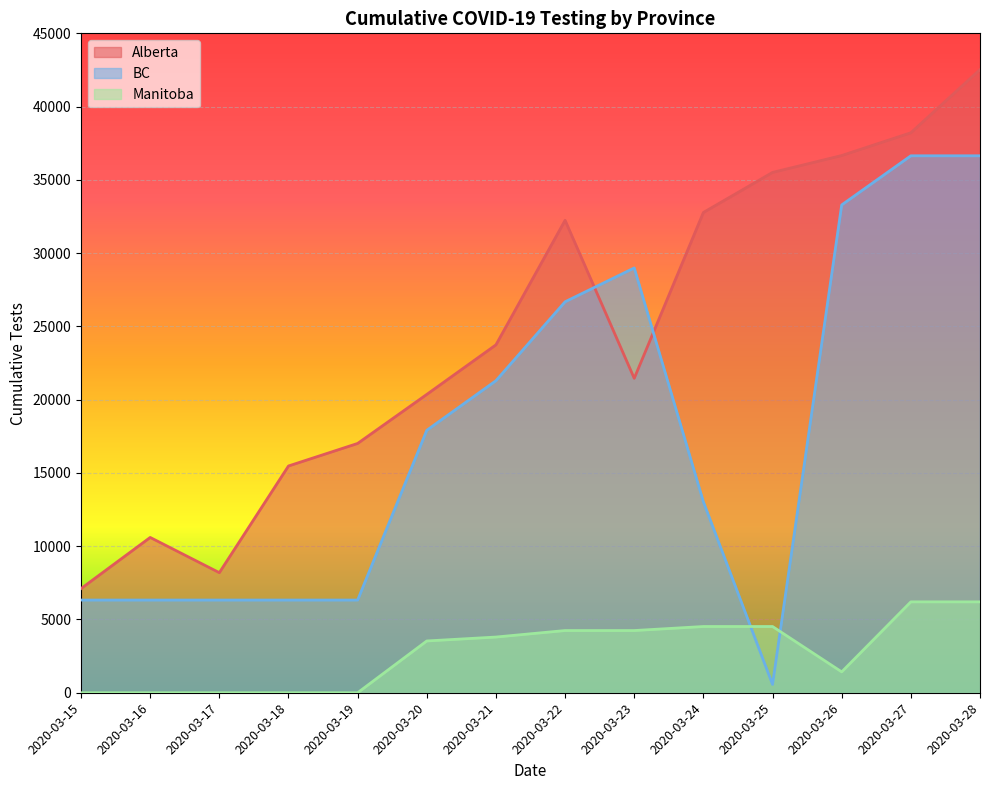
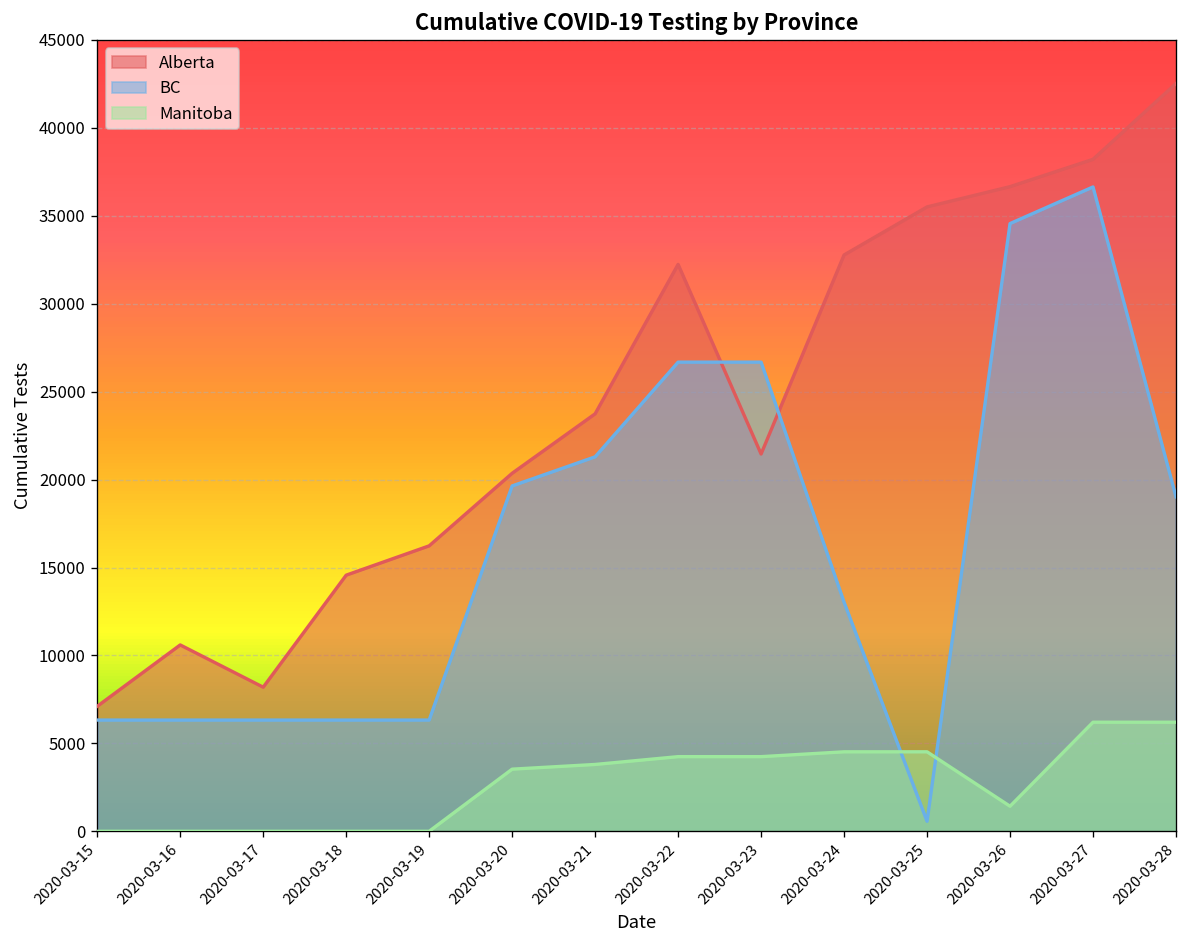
Alberta, 2020-03-18: 15500 -> 14600
Alberta, 2020-03-19: 17000 -> 16200
BC, 2020-03-20: 17900 -> 19600
BC, 2020-03-23: 29000 -> 26700
BC, 2020-03-26: 33300 -> 34600
BC, 2020-03-28: 36600 -> 19000
